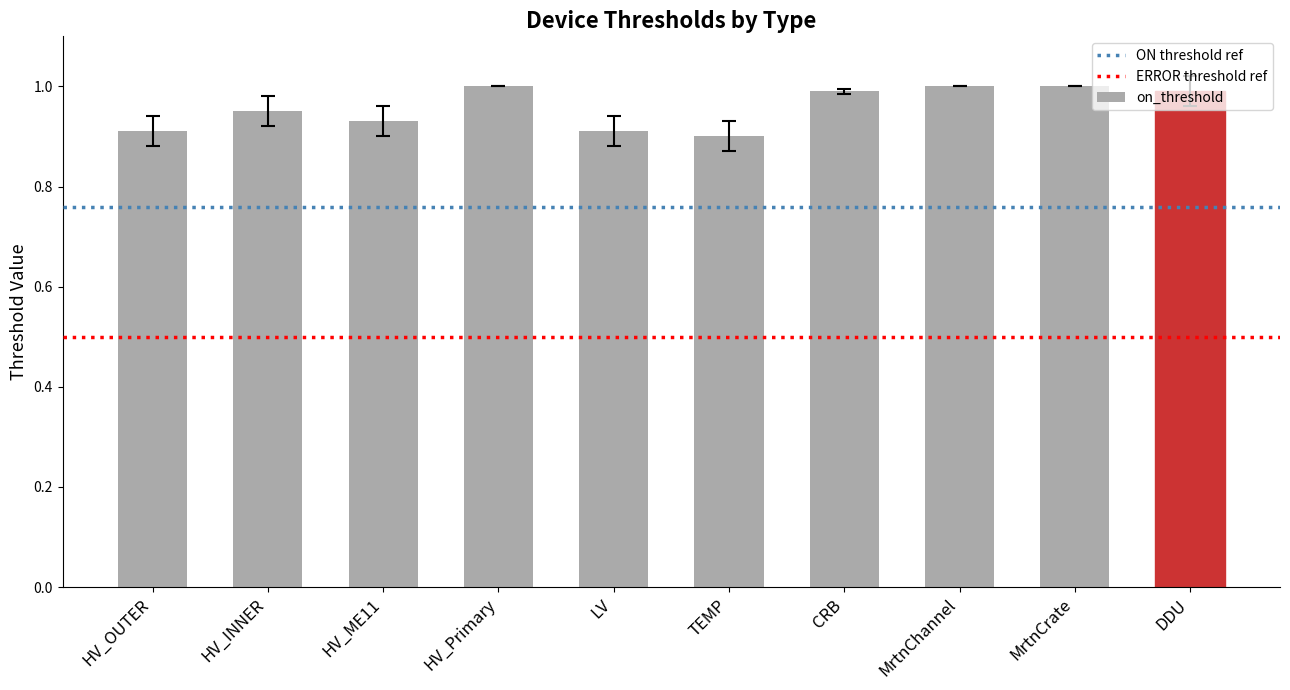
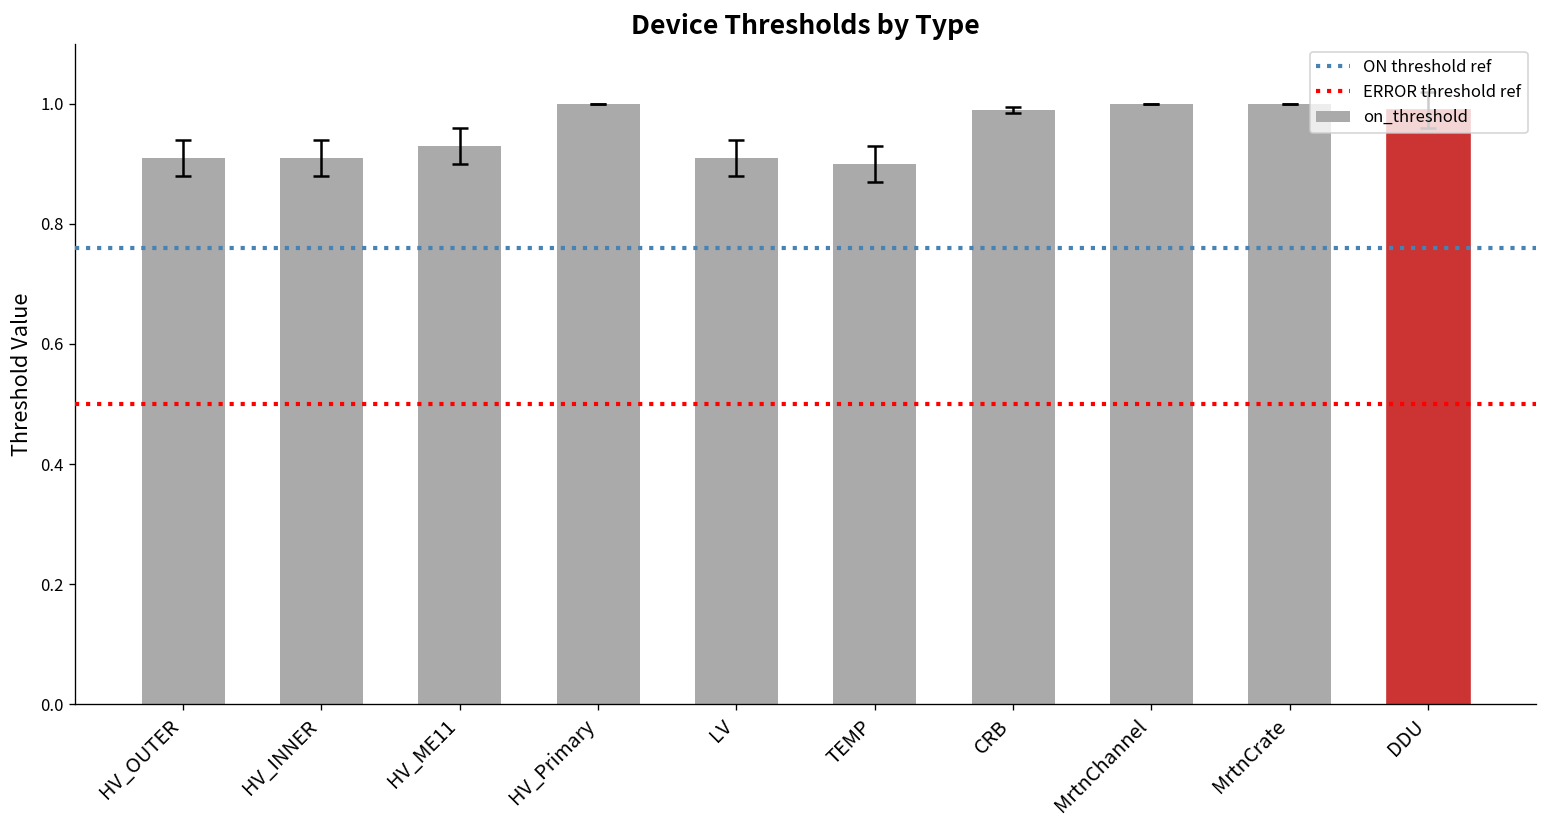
on_threshold, HV_INNER: 0.95 -> 0.91
